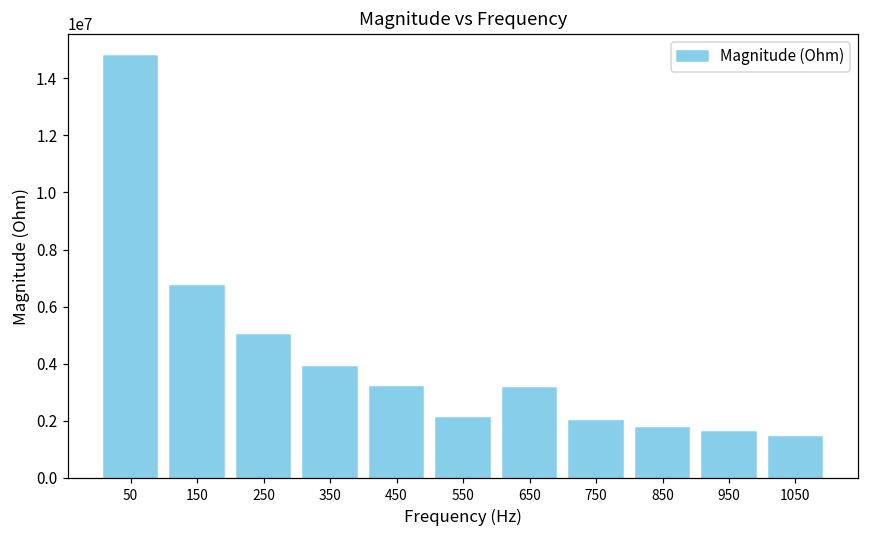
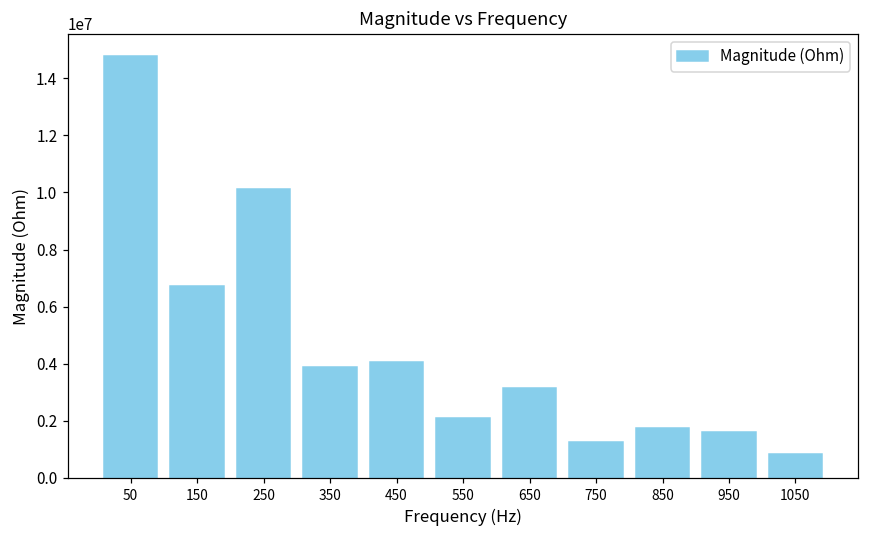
250: 5000000 -> 10100000
450: 3200000 -> 4100000
750: 2000000 -> 1300000
1050: 1400000 -> 800000
